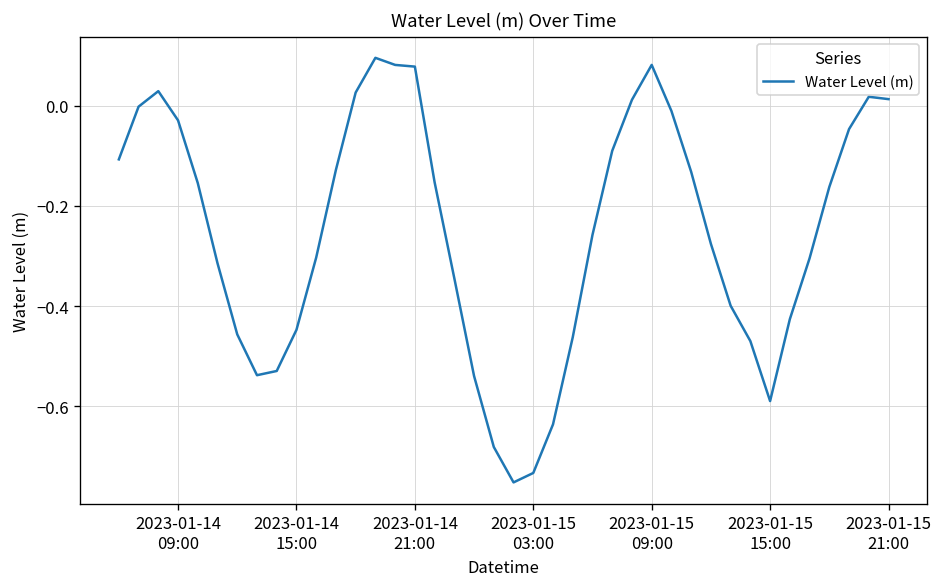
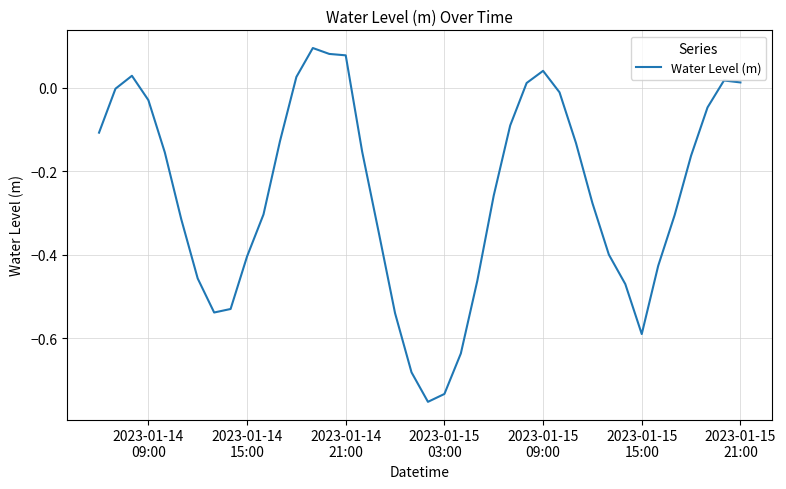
2023-01-14 15:00: -0.45 -> -0.40
2023-01-15 09:00: 0.08 -> 0.04
